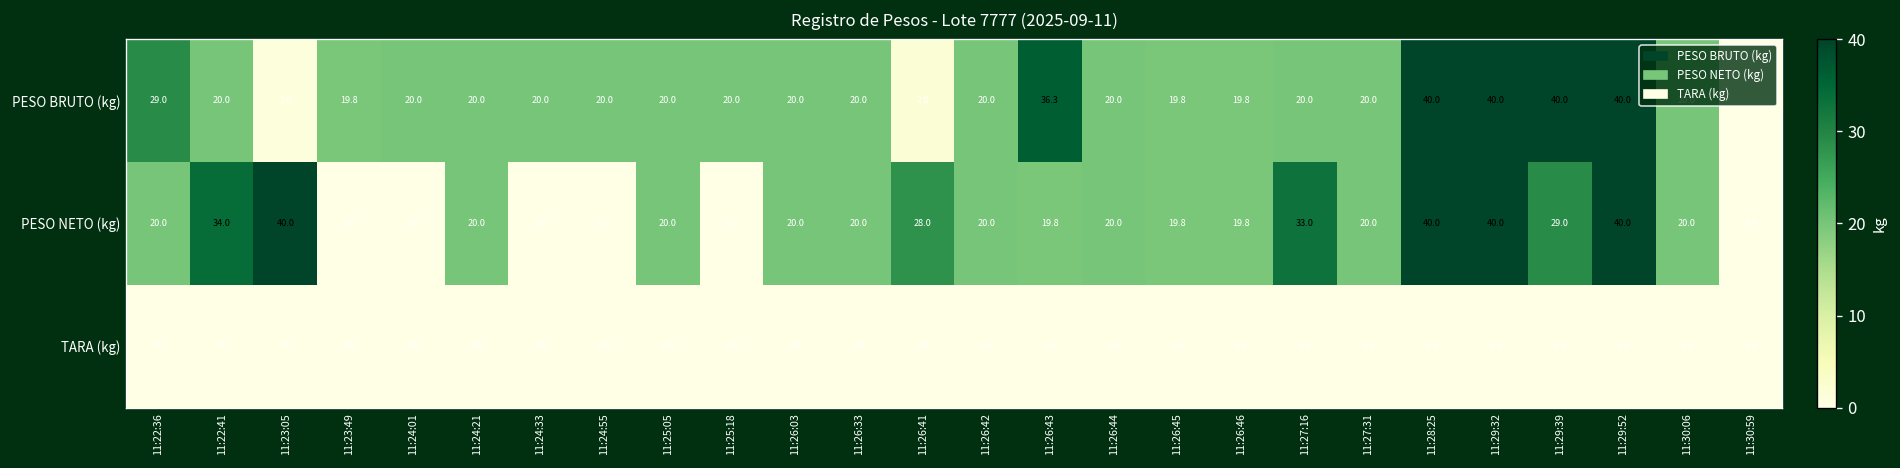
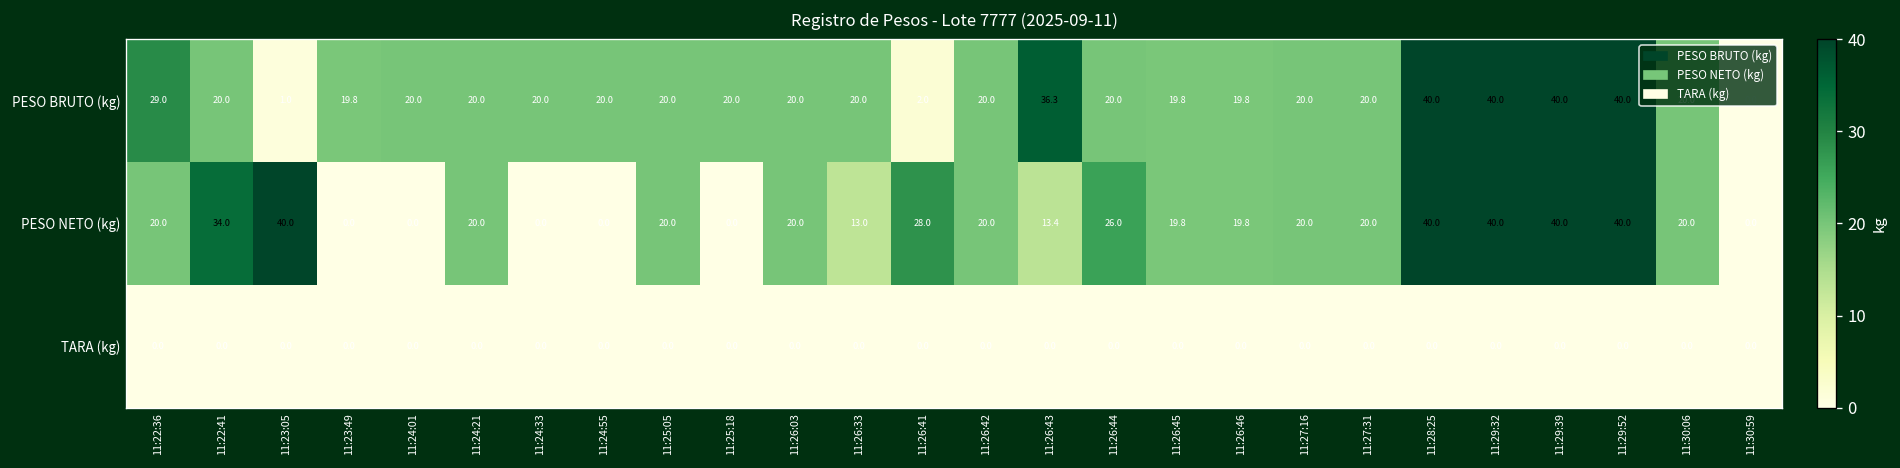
PESO NETO (kg), 11:26:33: 20.0 -> 13.0
PESO NETO (kg), 11:26:43: 19.8 -> 13.4
PESO NETO (kg), 11:26:44: 20.0 -> 26.0
PESO NETO (kg), 11:27:16: 33.0 -> 20.0
PESO NETO (kg), 11:29:39: 29.0 -> 40.0
